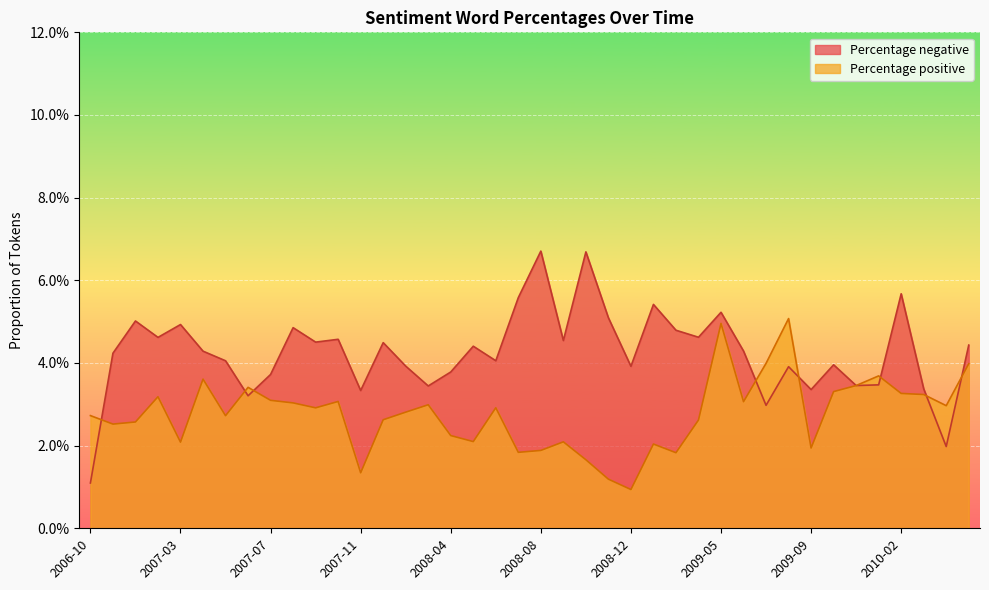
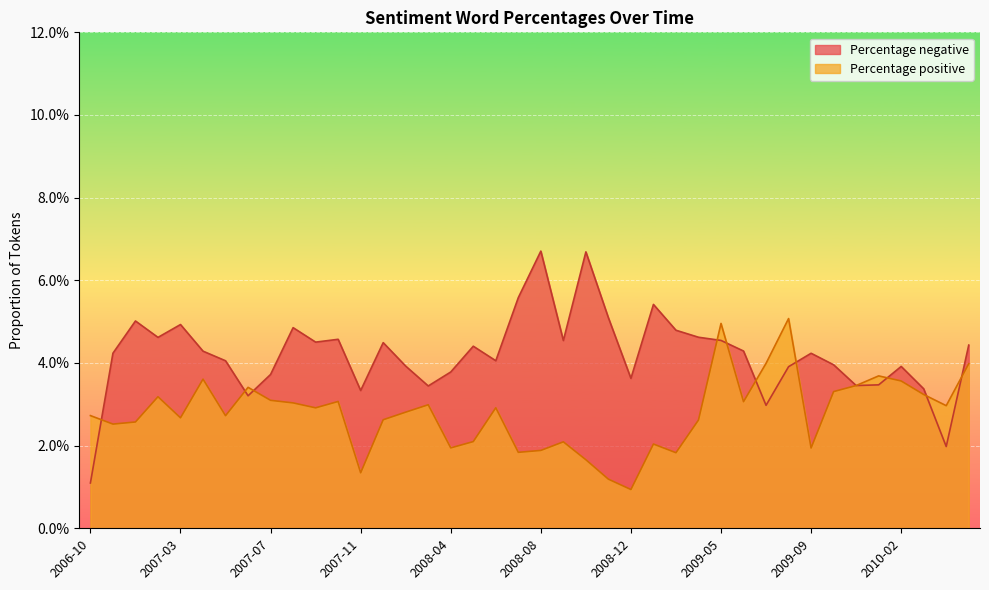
Percentage positive, 2007-03: 2.1% -> 2.7%
Percentage positive, 2008-04: 2.2% -> 1.9%
Percentage negative, 2008-12: 3.9% -> 3.6%
Percentage negative, 2009-05: 5.2% -> 4.5%
Percentage negative, 2009-09: 3.4% -> 4.2%
Percentage negative, 2010-02: 5.7% -> 3.9%
Percentage positive, 2010-02: 3.3% -> 3.6%
